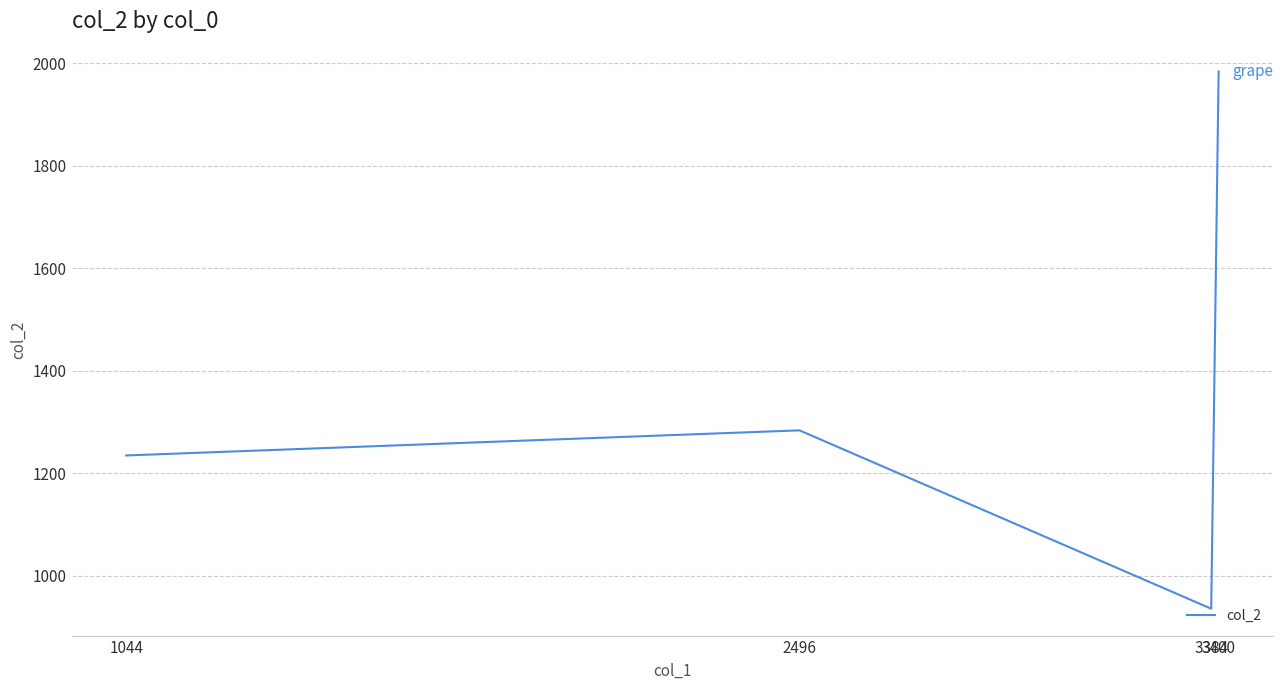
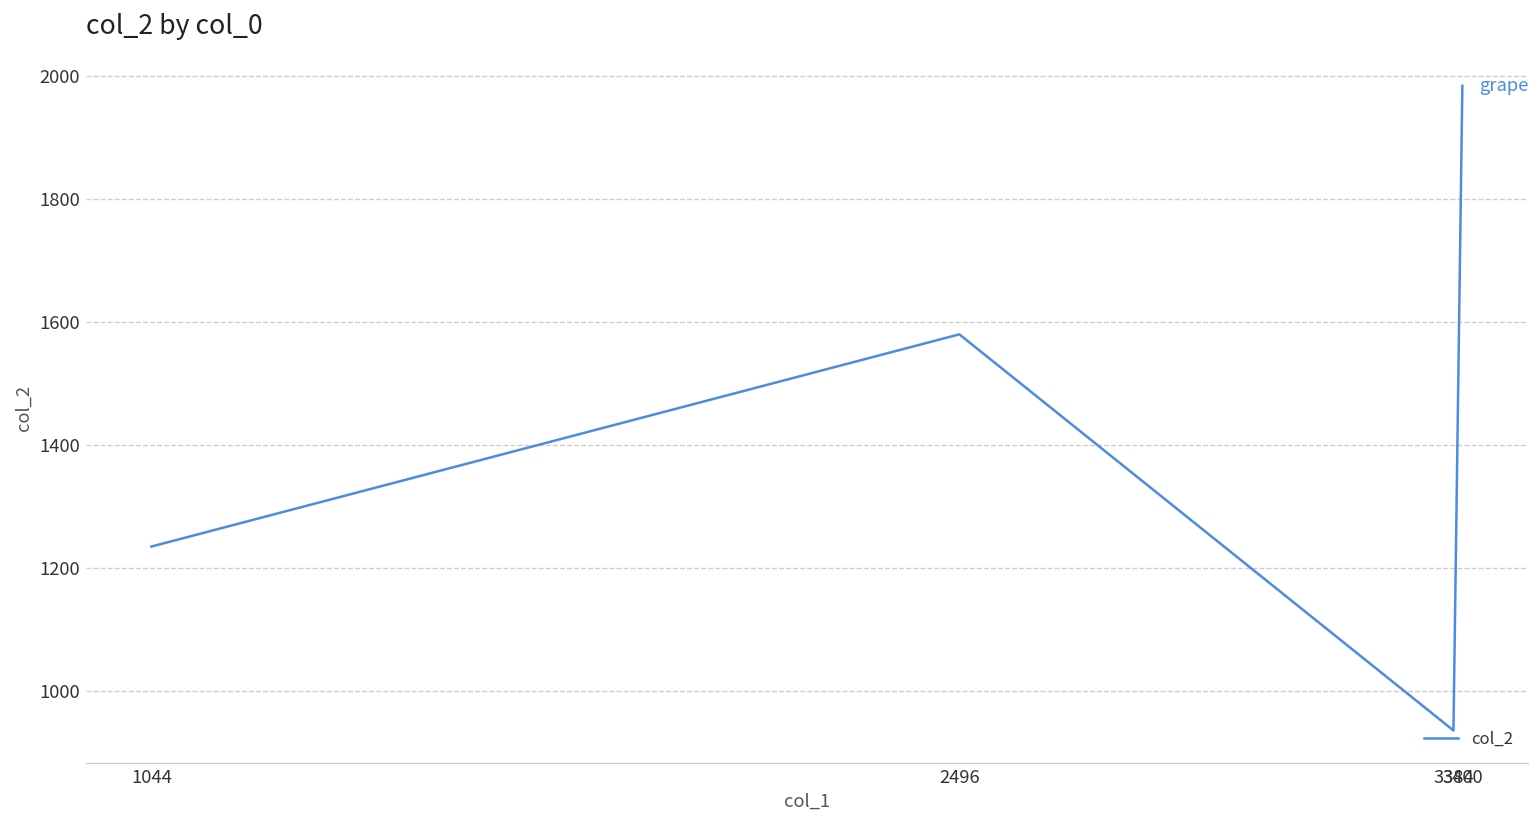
2496: 1280 -> 1580
